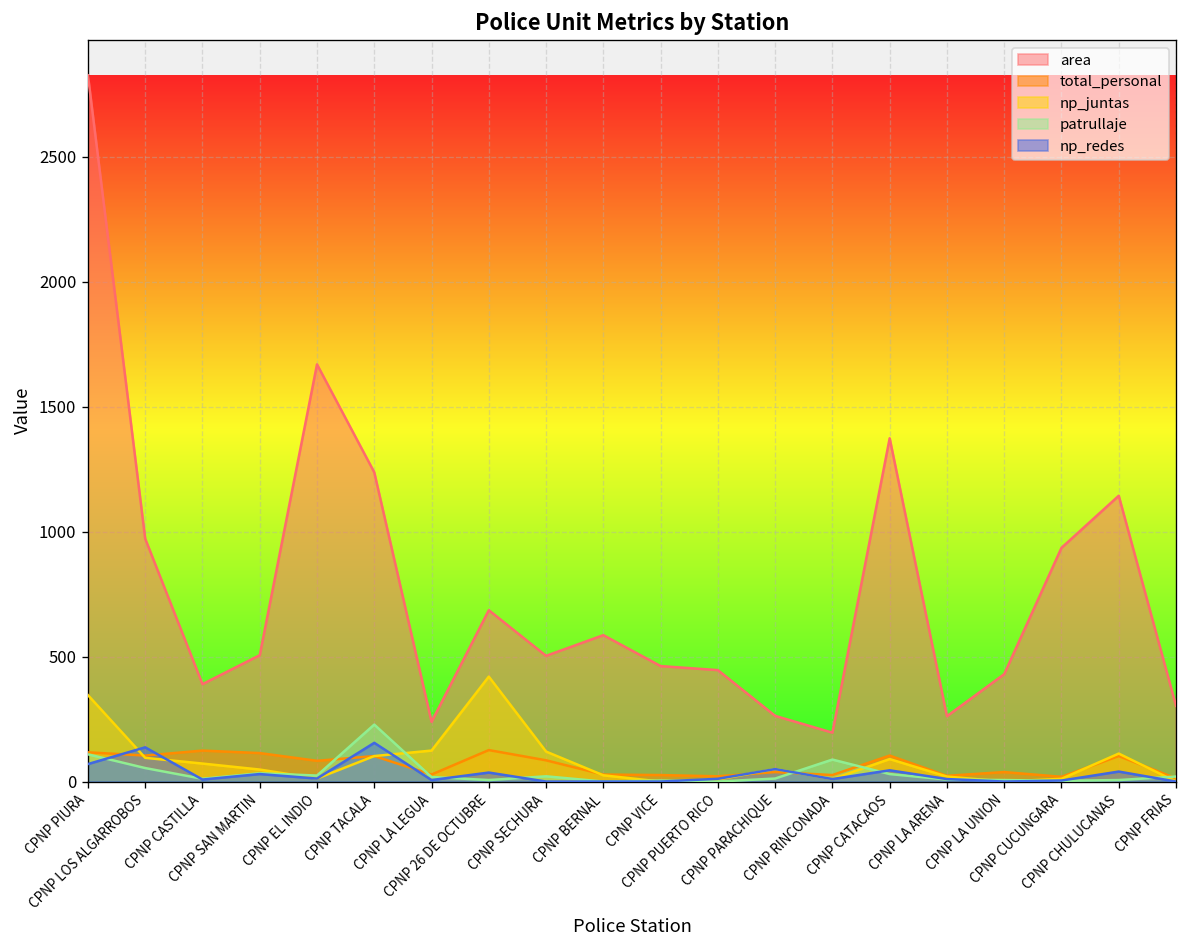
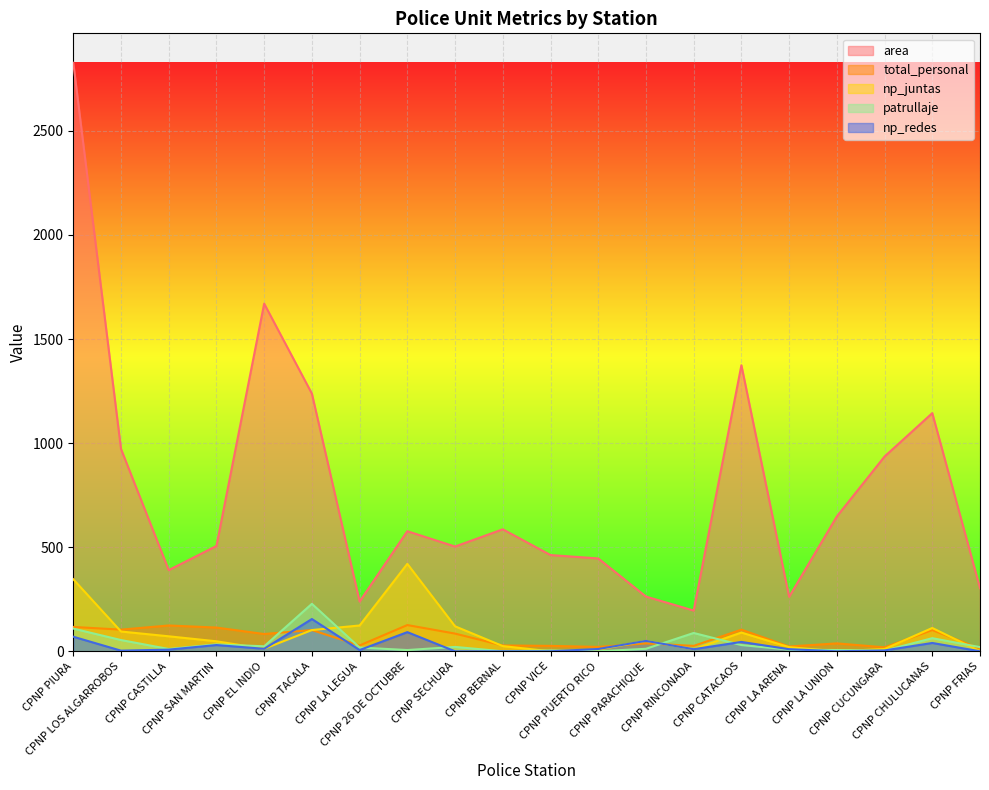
np_redes, CPNP LOS ALGARROBOS: 140 -> 0
area, CPNP 26 DE OCTUBRE: 690 -> 580
np_redes, CPNP 26 DE OCTUBRE: 40 -> 90
area, CPNP LA UNION: 430 -> 650
patrullaje, CPNP CHULUCANAS: 10 -> 60
